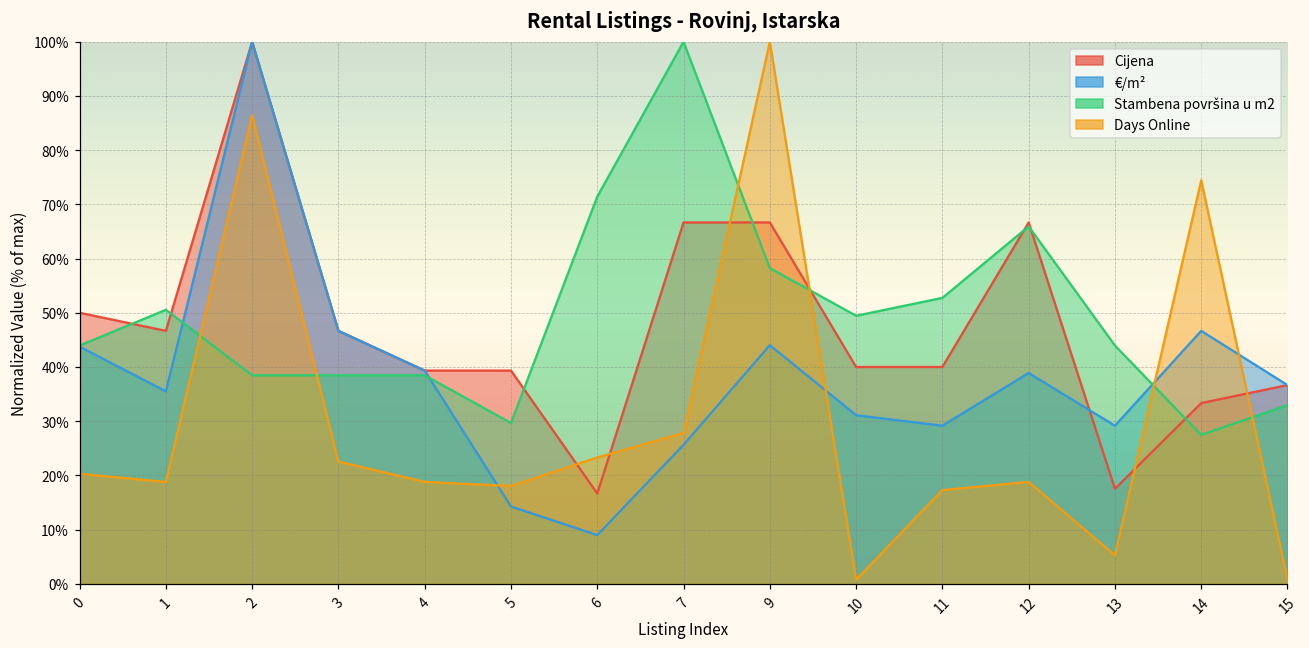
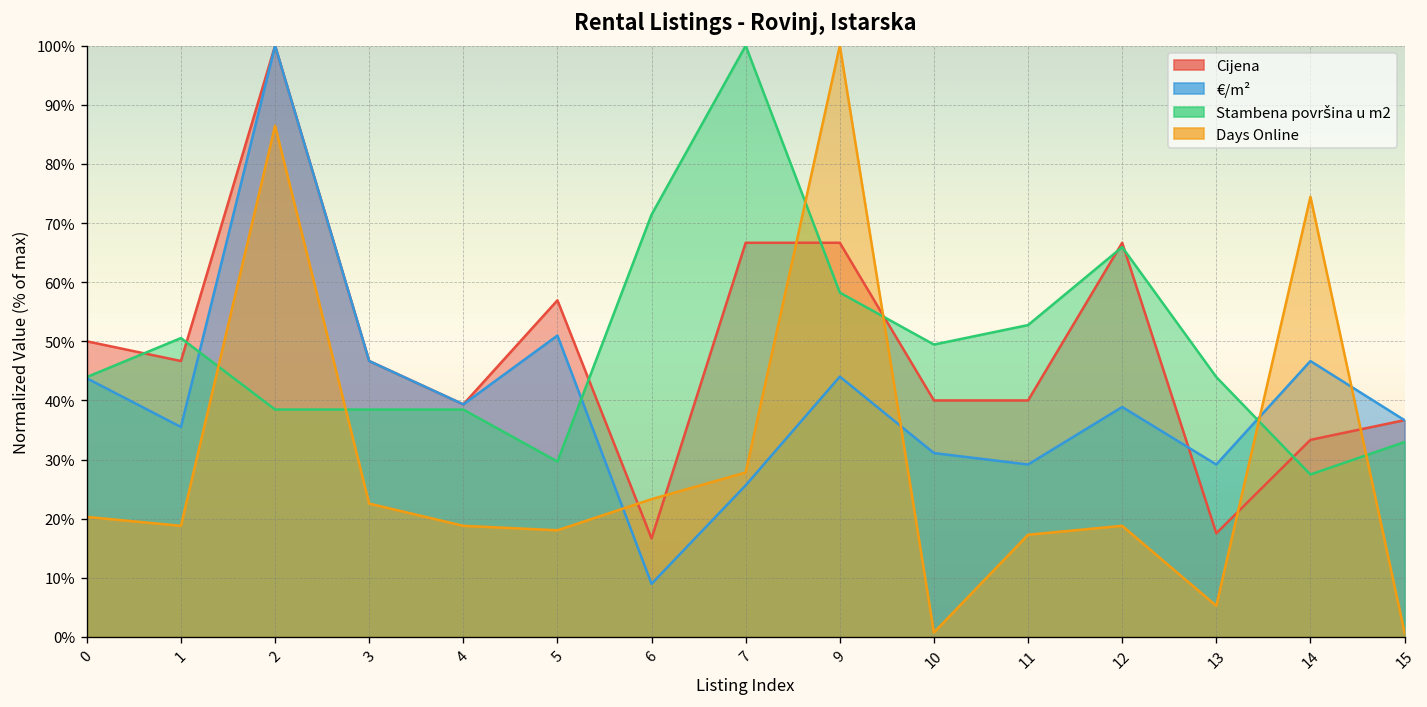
Cijena, 5: 39% -> 57%
€/m², 5: 14% -> 51%
